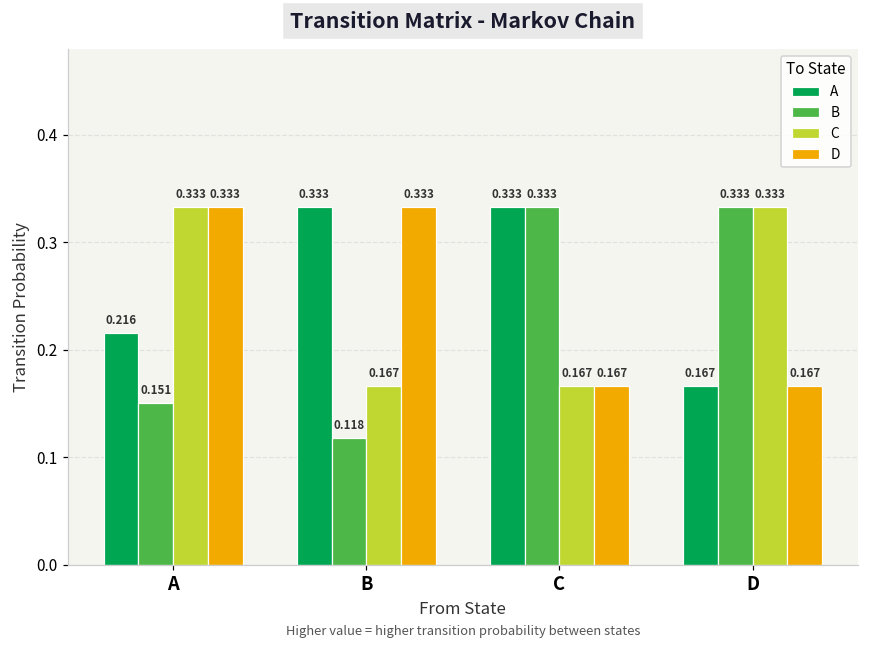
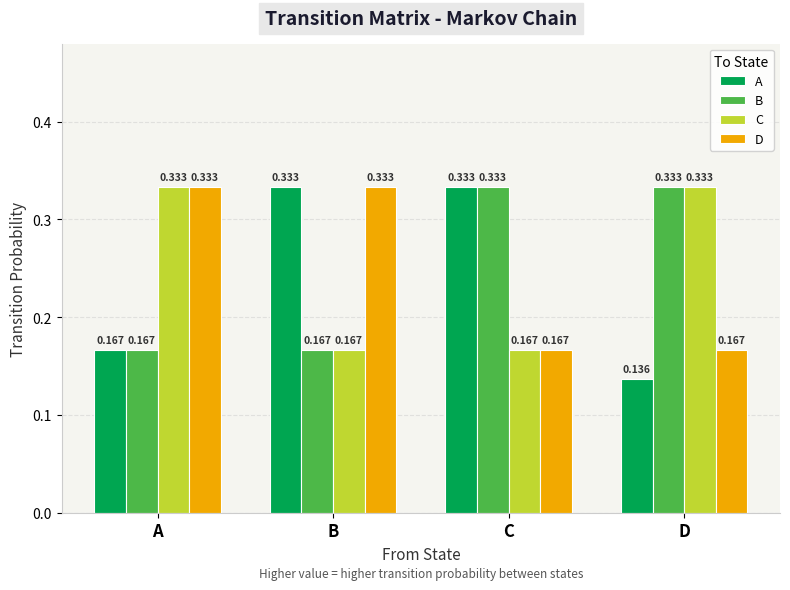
A, A: 0.216 -> 0.167
B, A: 0.151 -> 0.167
B, B: 0.118 -> 0.167
A, D: 0.167 -> 0.136
